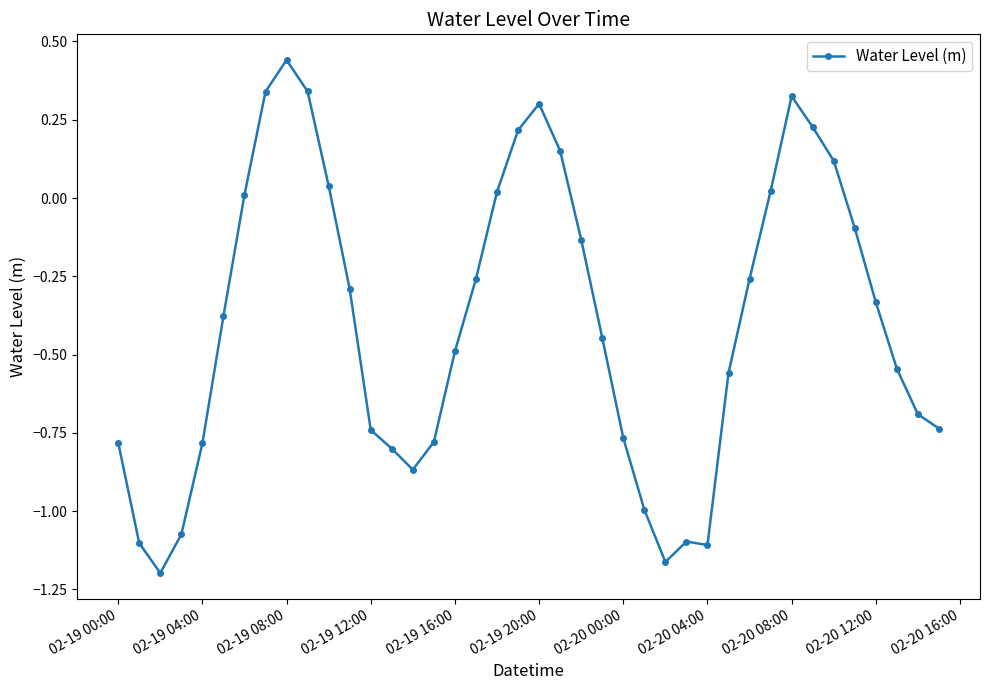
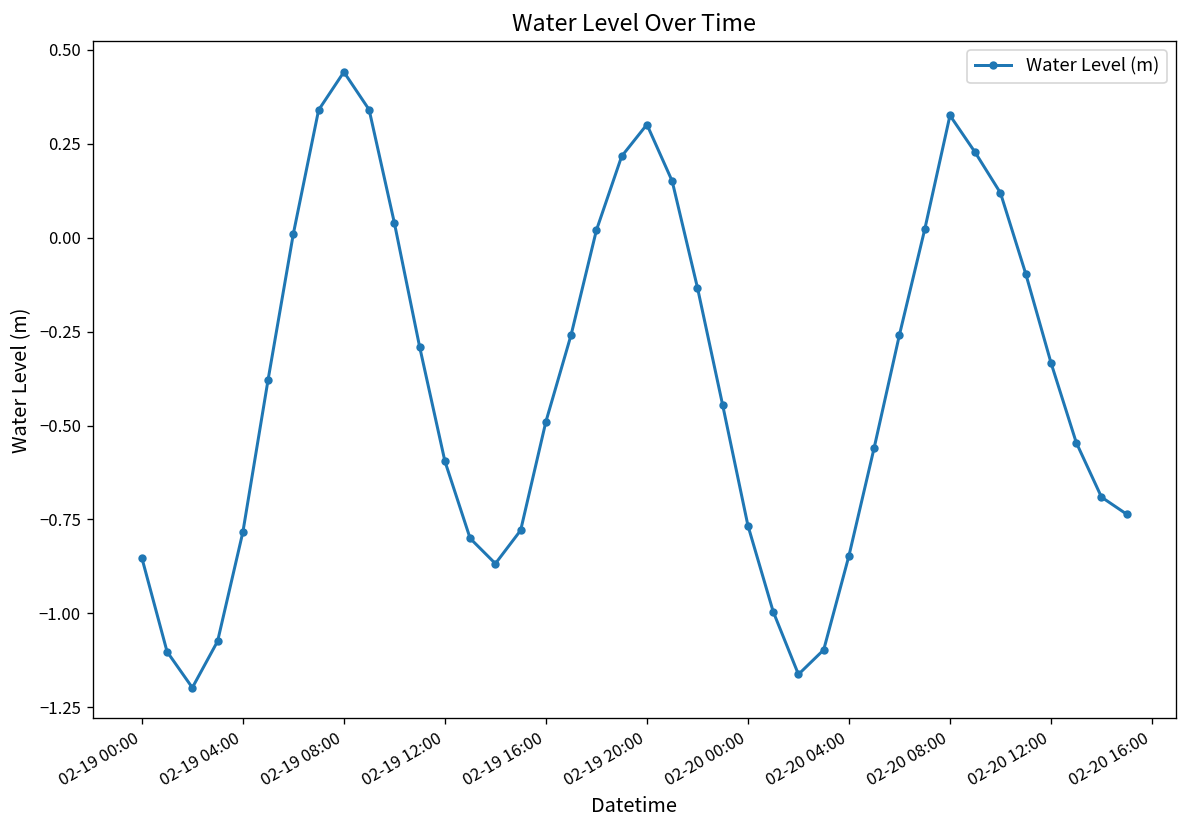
02-19 00:00: -0.78 -> -0.85
02-19 12:00: -0.74 -> -0.59
02-20 04:00: -1.11 -> -0.85
